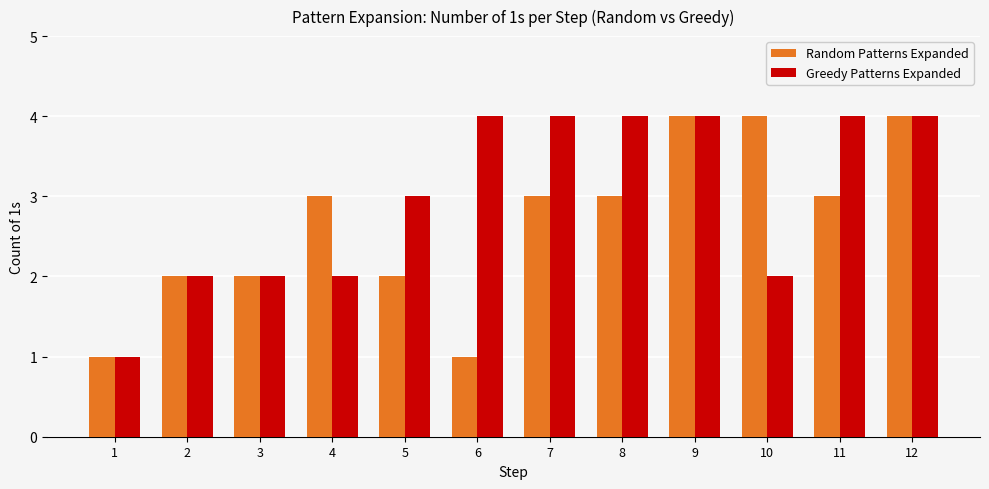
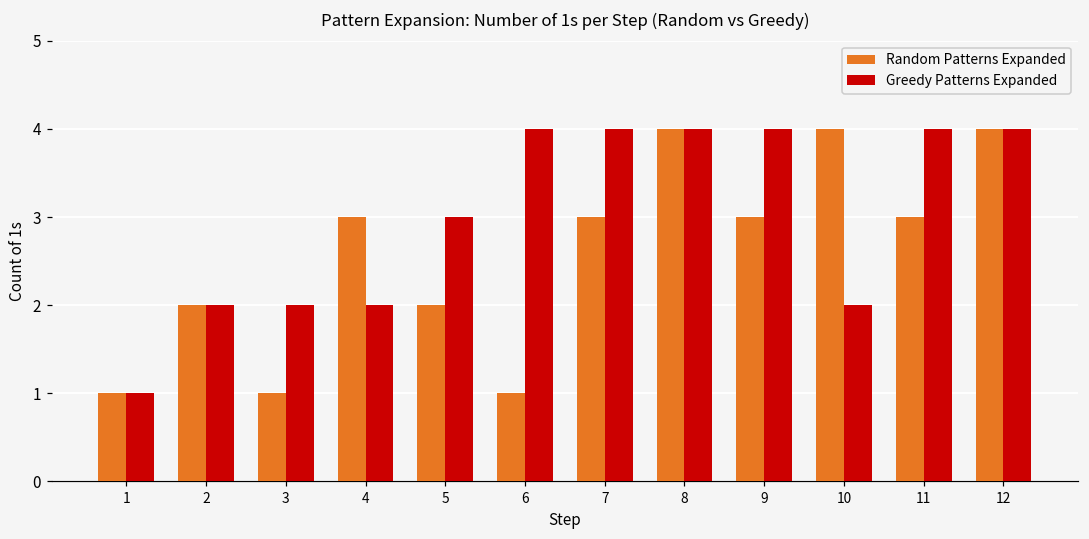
Random Patterns Expanded, 3: 2 -> 1
Random Patterns Expanded, 8: 3 -> 4
Random Patterns Expanded, 9: 4 -> 3
